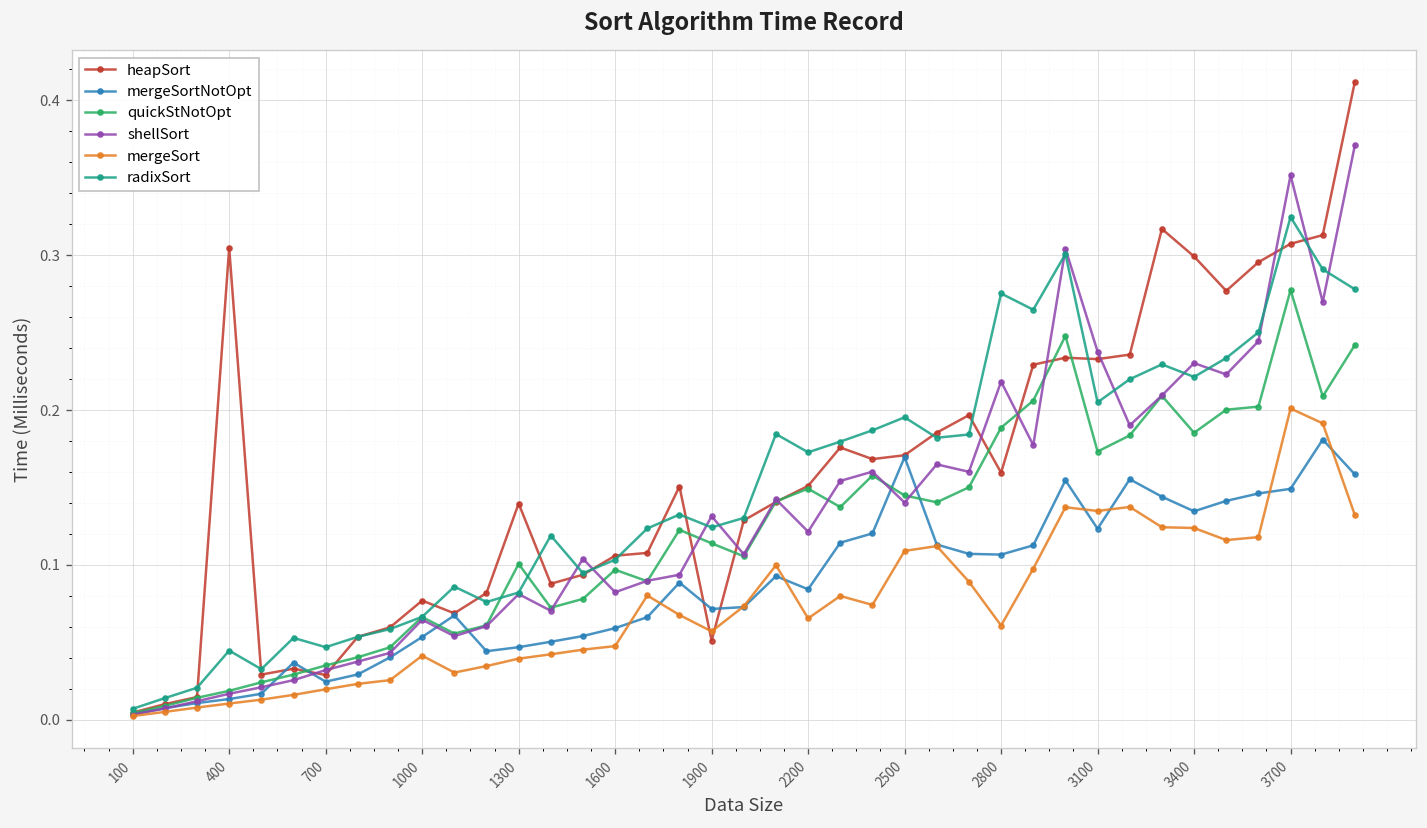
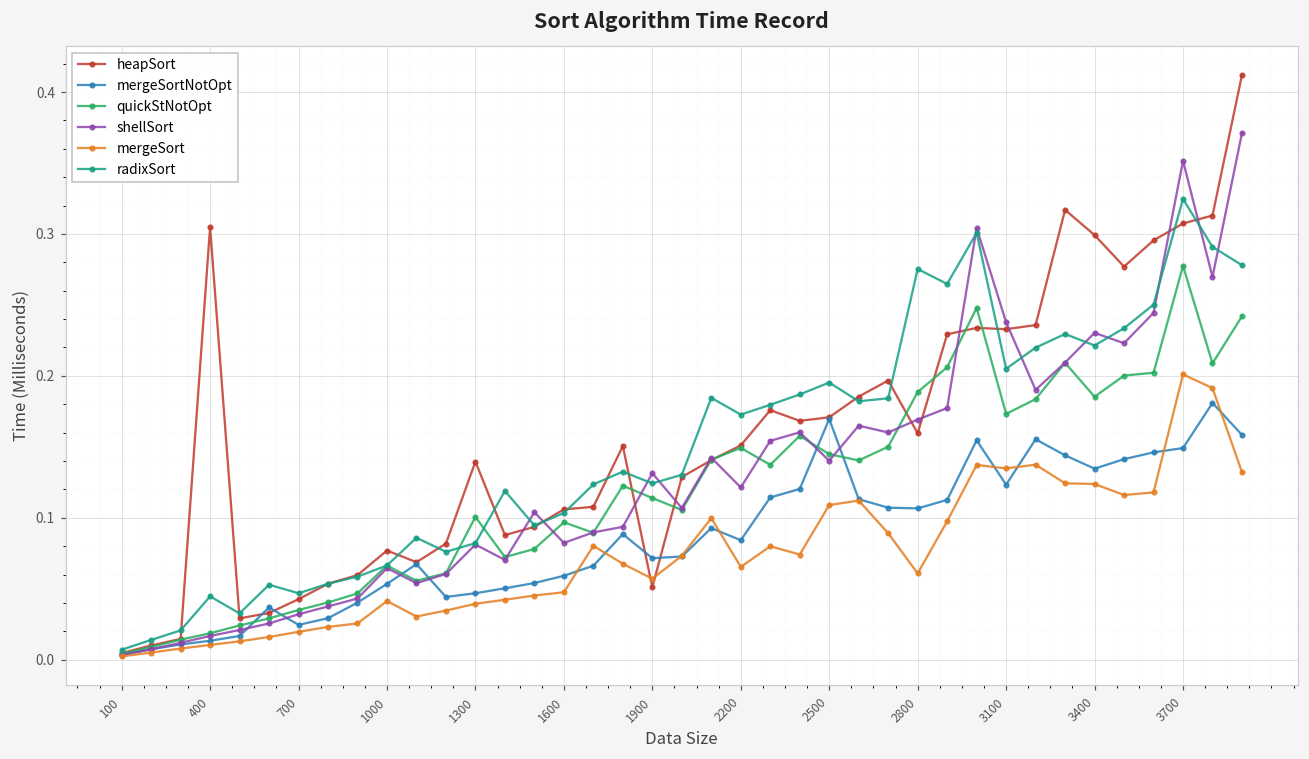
heapSort, 700: 0.029 -> 0.043
shellSort, 2800: 0.218 -> 0.169
